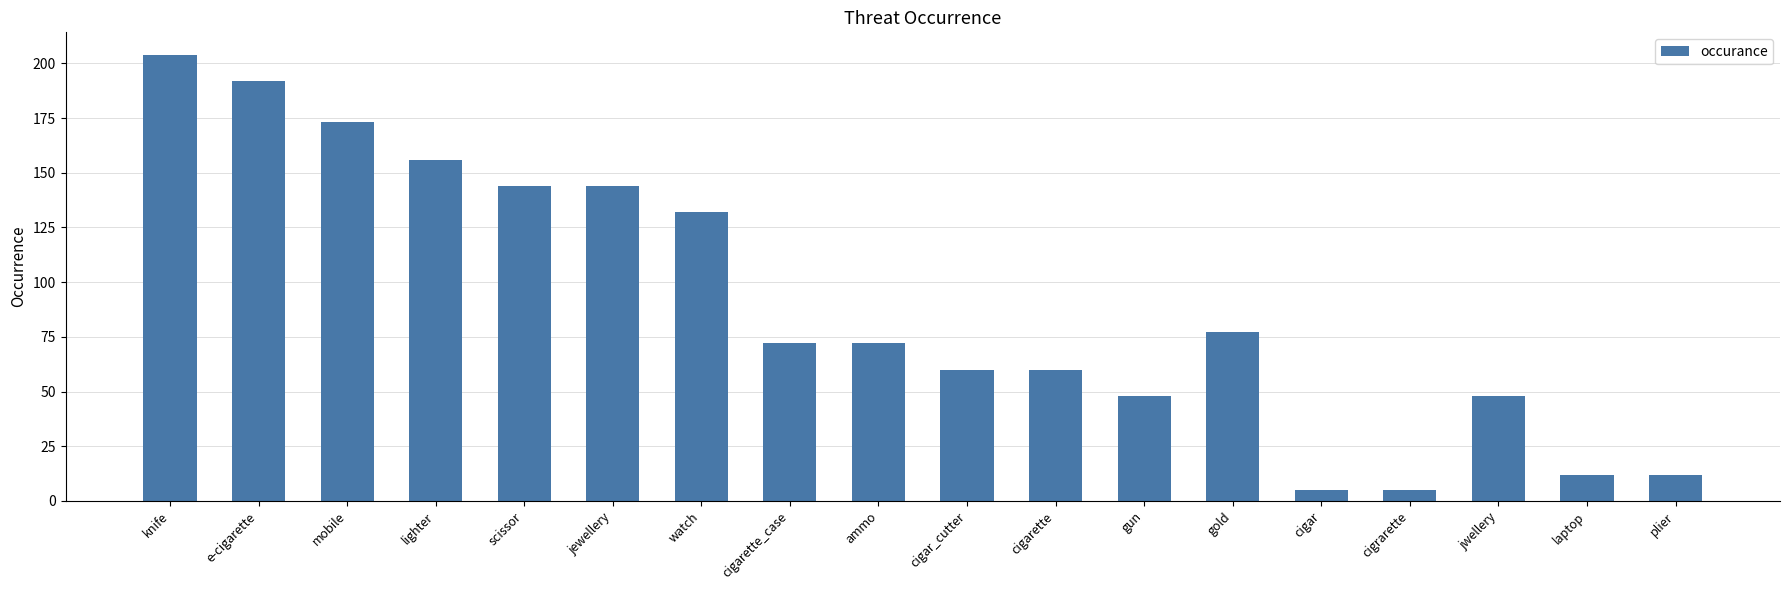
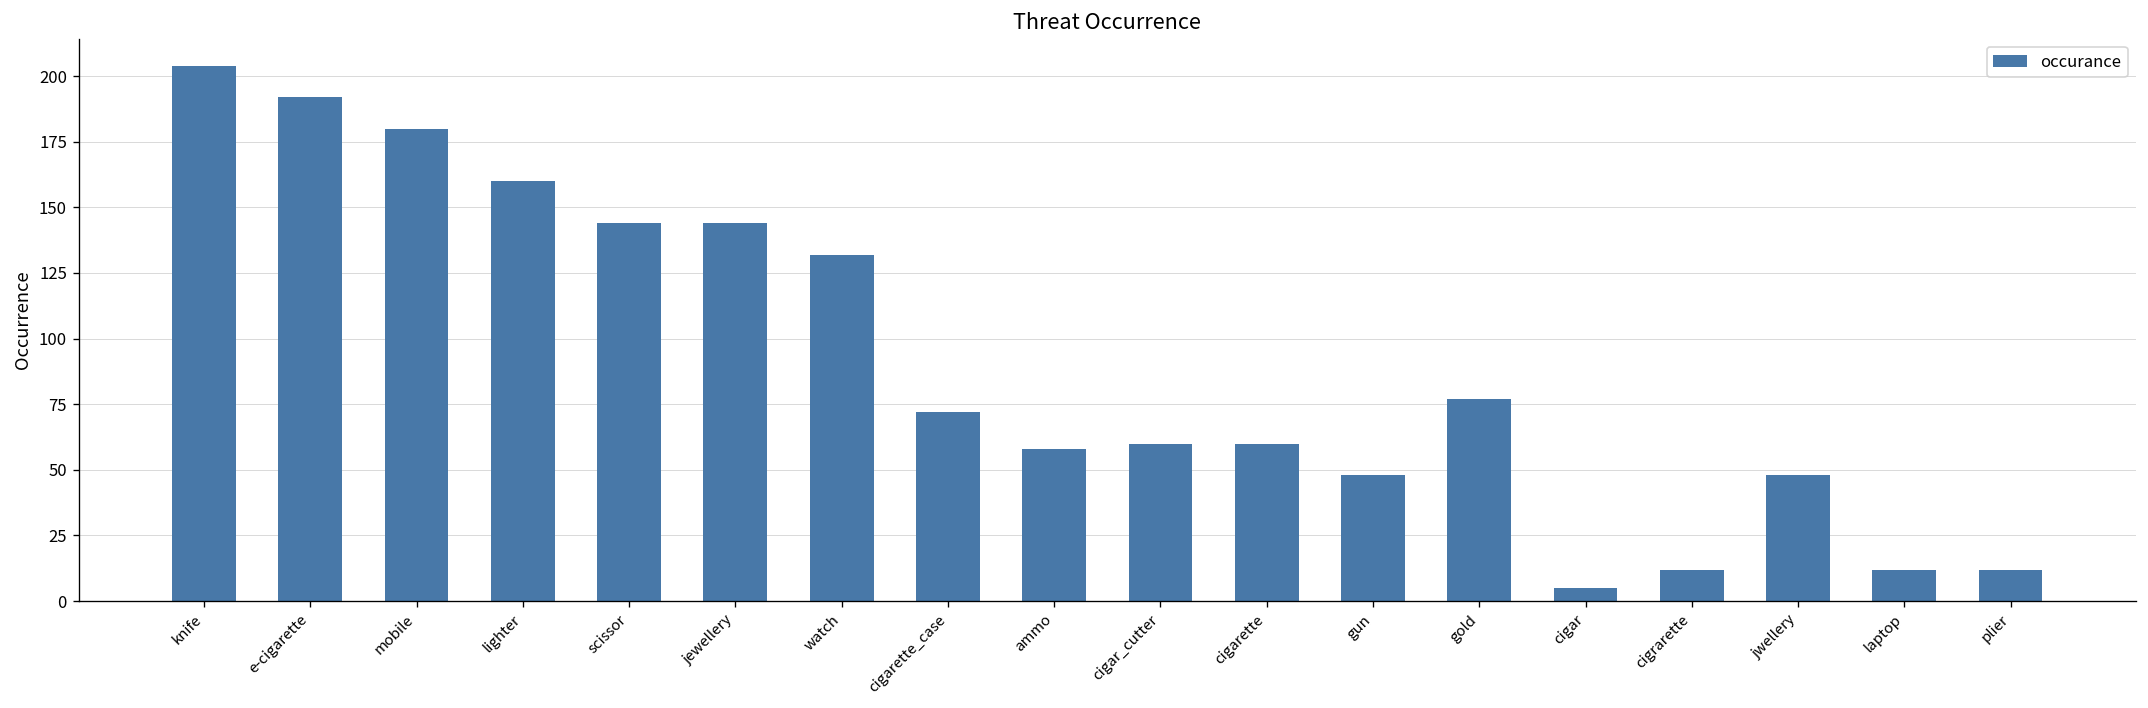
mobile: 173 -> 180
lighter: 156 -> 160
ammo: 72 -> 58
cigrarette: 5 -> 12
